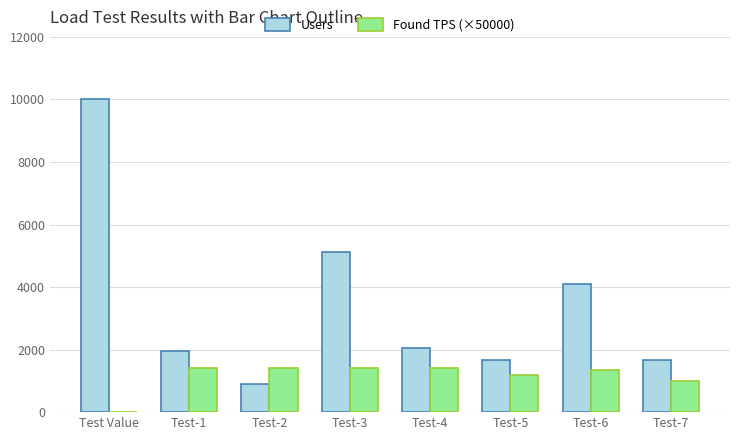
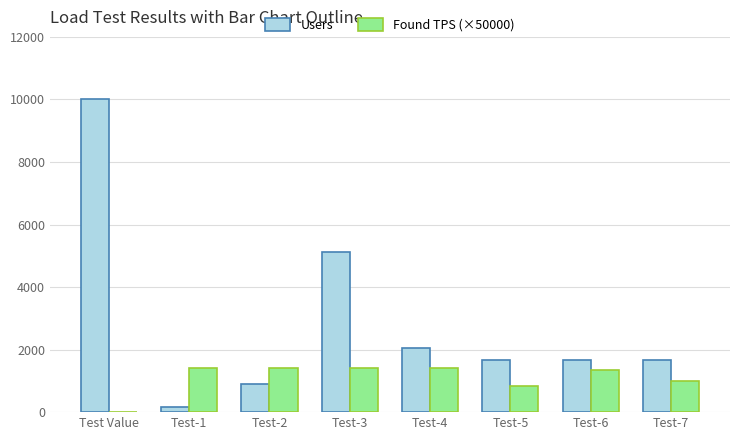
Users, Test-1: 2000 -> 200
Found TPS (×50000), Test-5: 1200 -> 900
Users, Test-6: 4100 -> 1700
